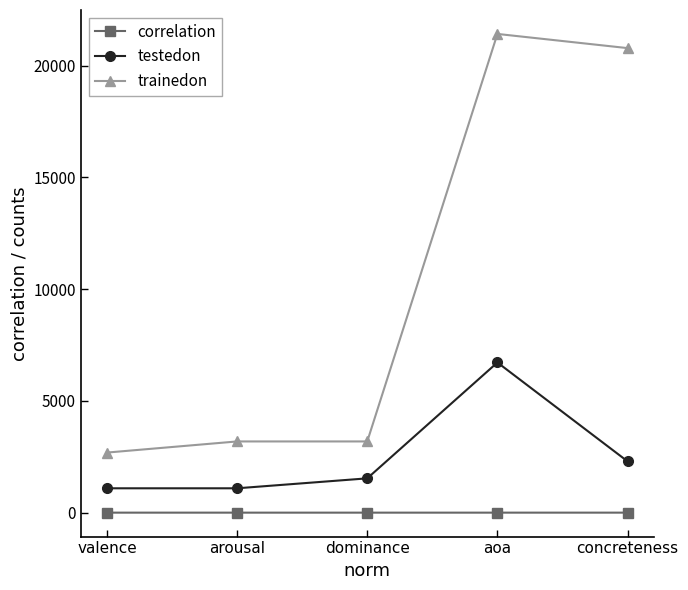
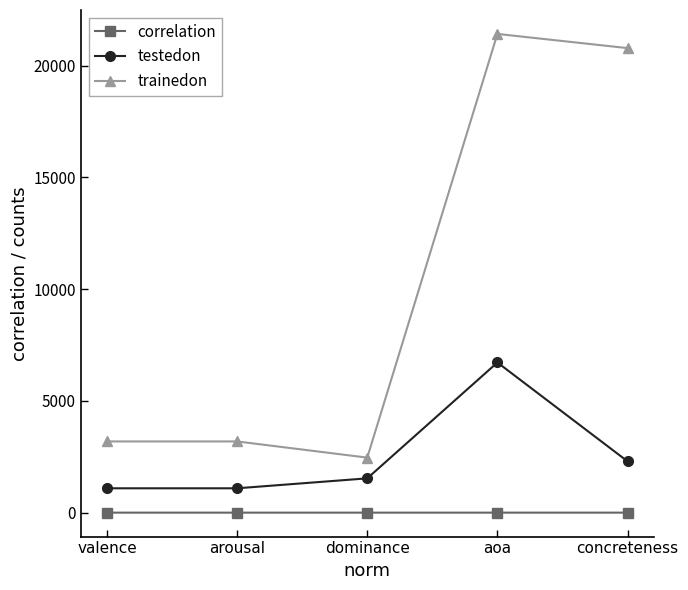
trainedon, valence: 2700 -> 3200
trainedon, dominance: 3200 -> 2500
